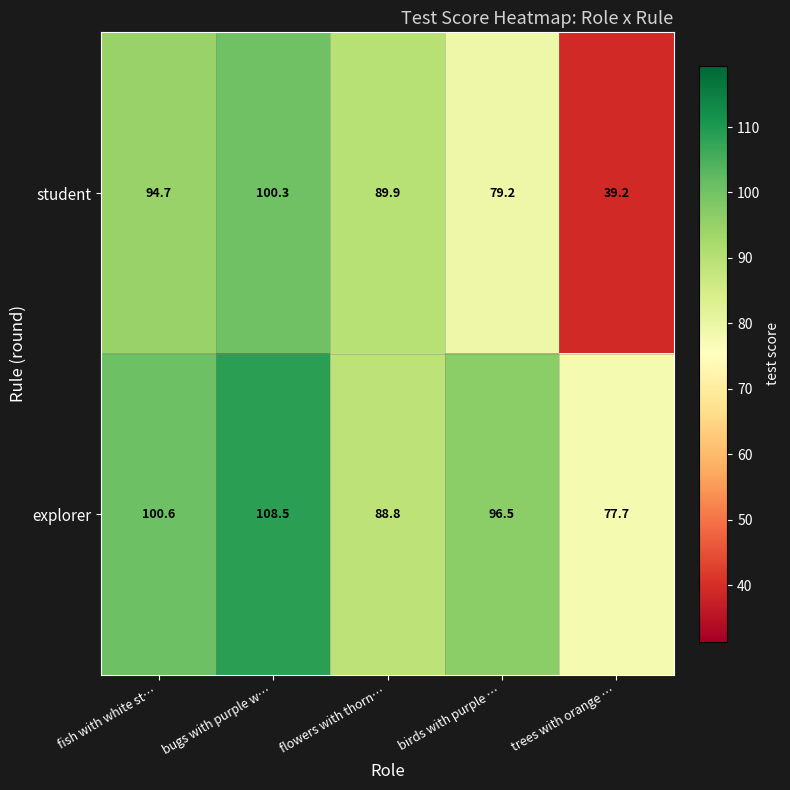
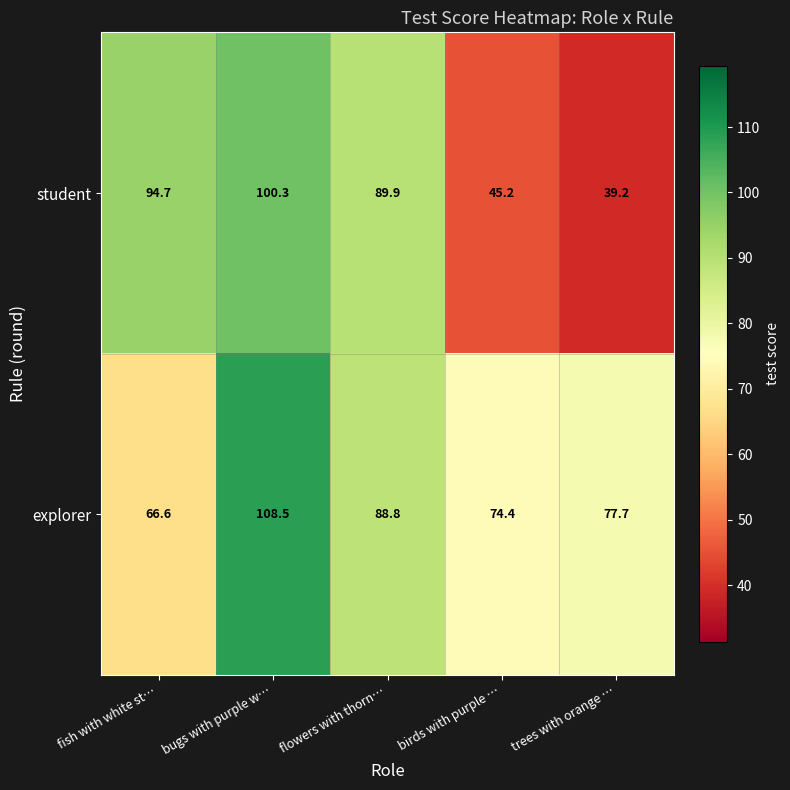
student, birds with purple …: 79.2 -> 45.2
explorer, fish with white st…: 100.6 -> 66.6
explorer, birds with purple …: 96.5 -> 74.4
